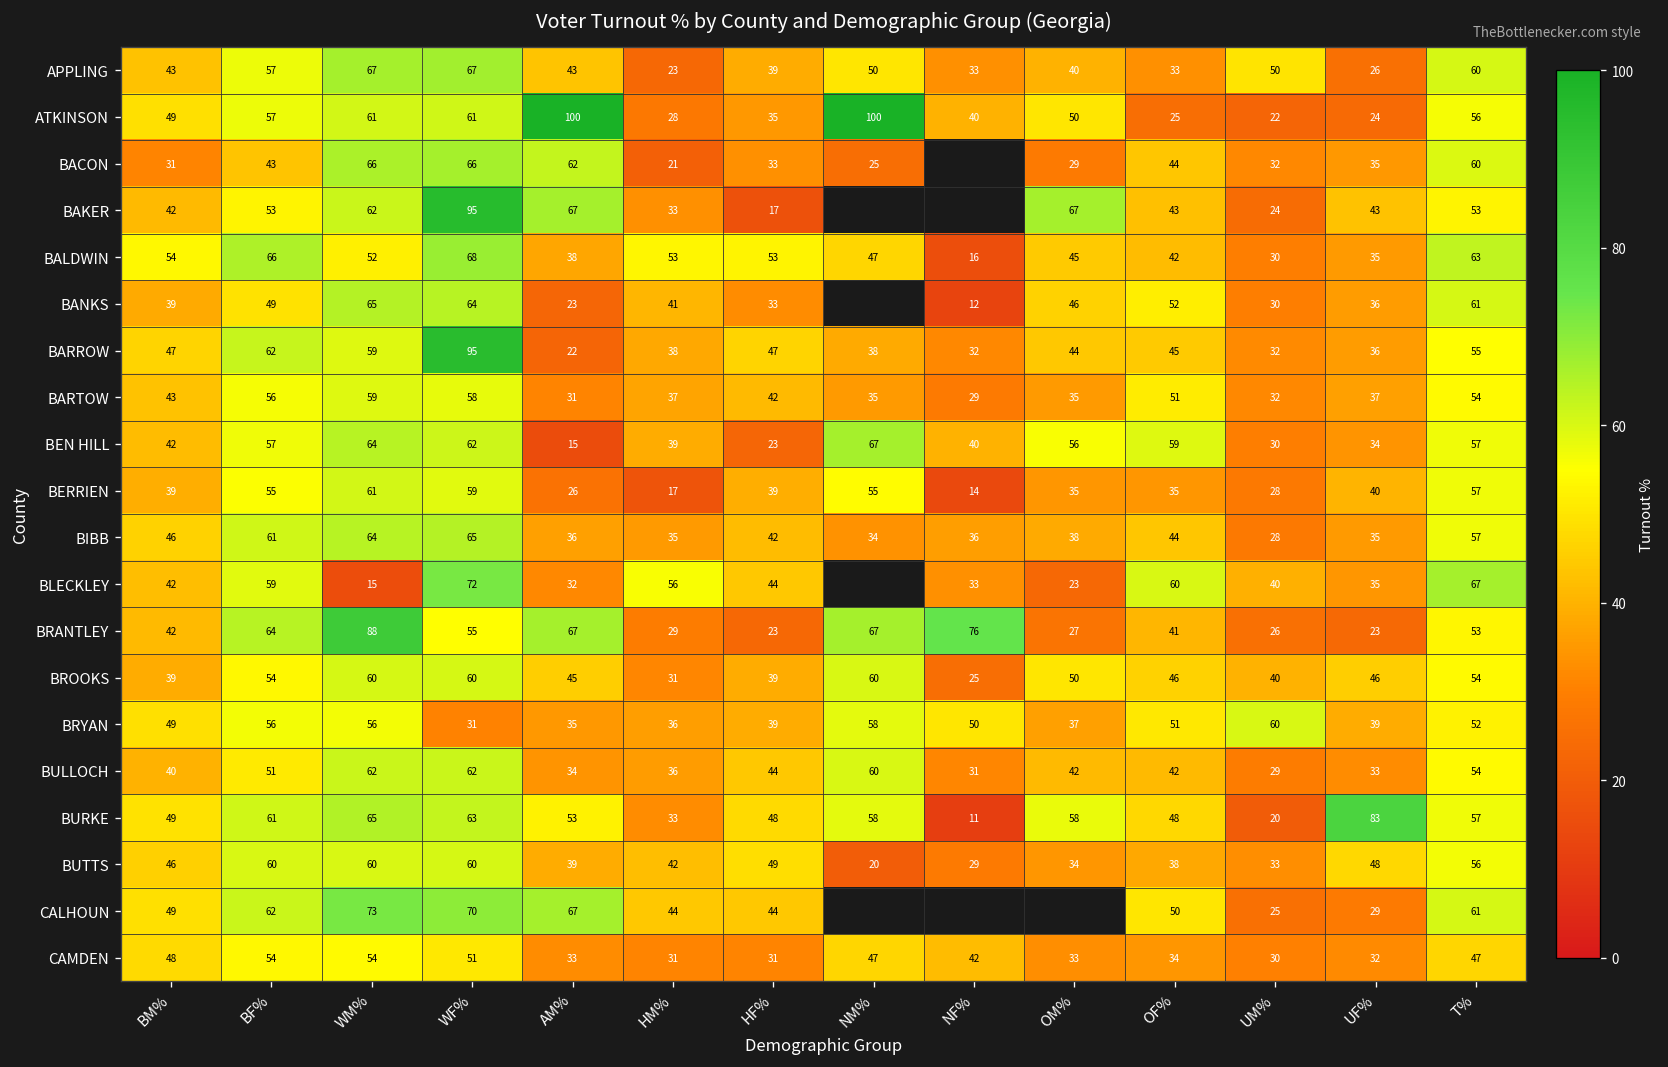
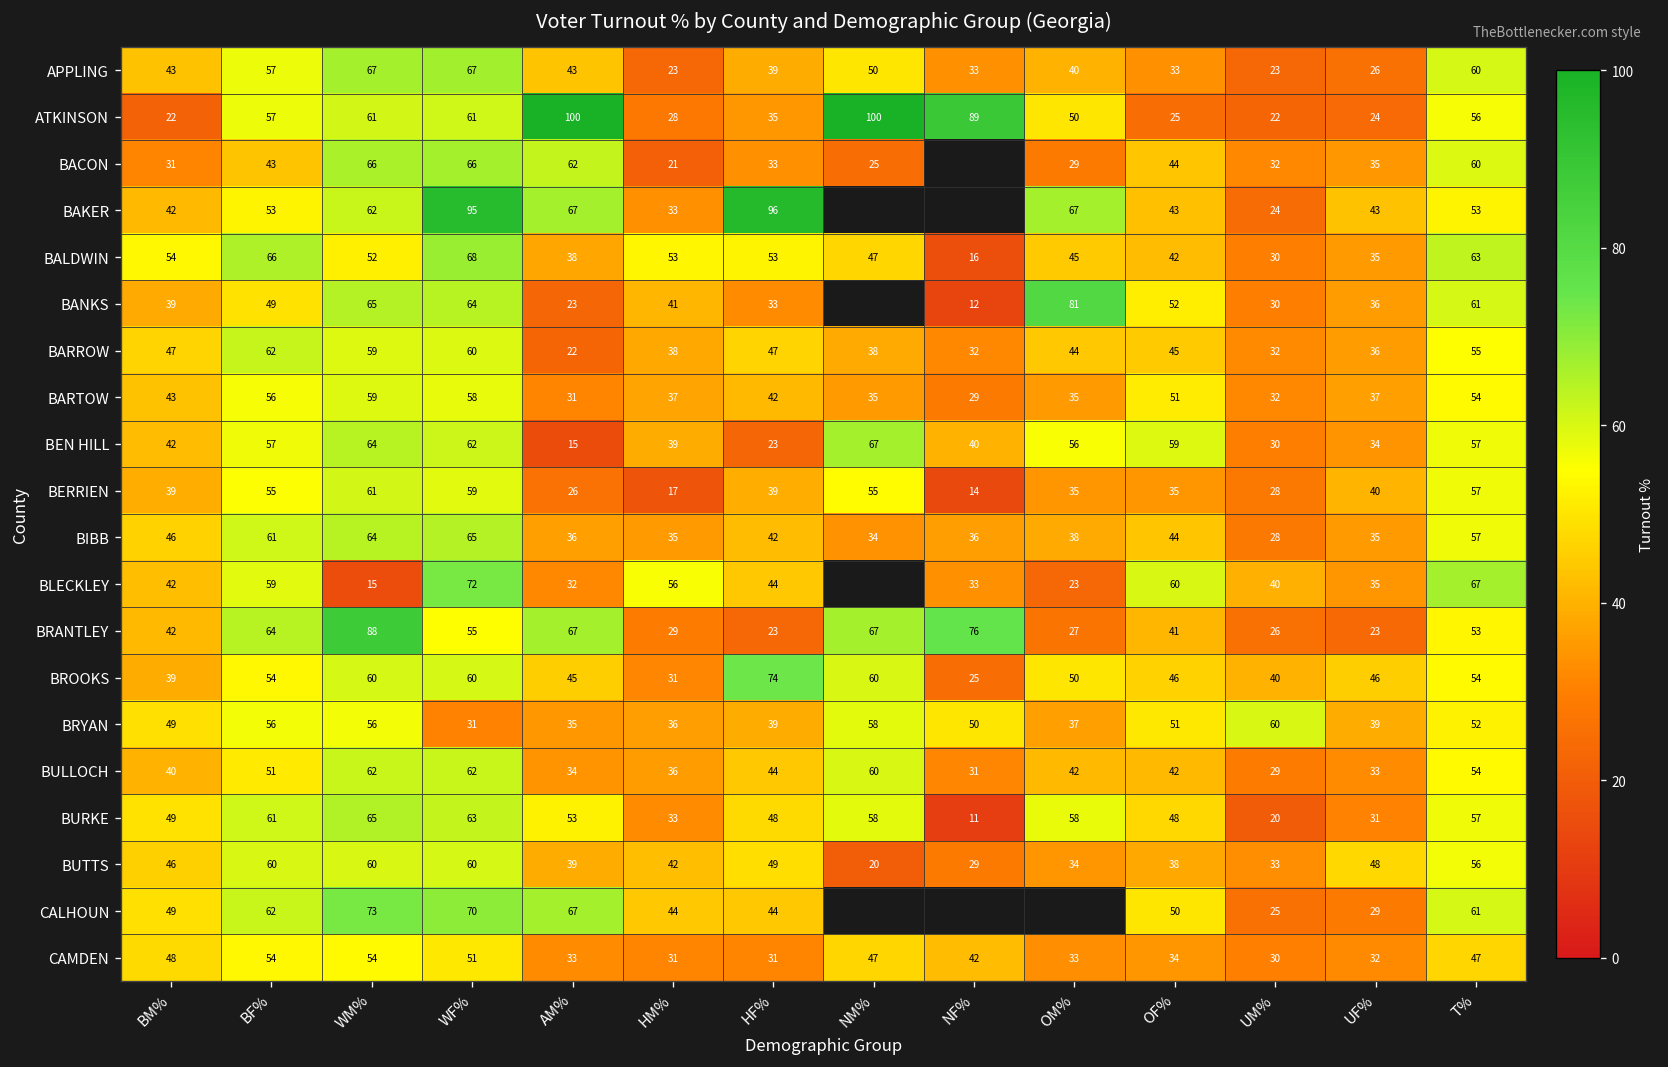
APPLING, UM%: 50 -> 23
ATKINSON, BM%: 49 -> 22
ATKINSON, NF%: 40 -> 89
BAKER, HF%: 17 -> 96
BANKS, OM%: 46 -> 81
BARROW, WF%: 95 -> 60
BROOKS, HF%: 39 -> 74
BURKE, UF%: 83 -> 31
